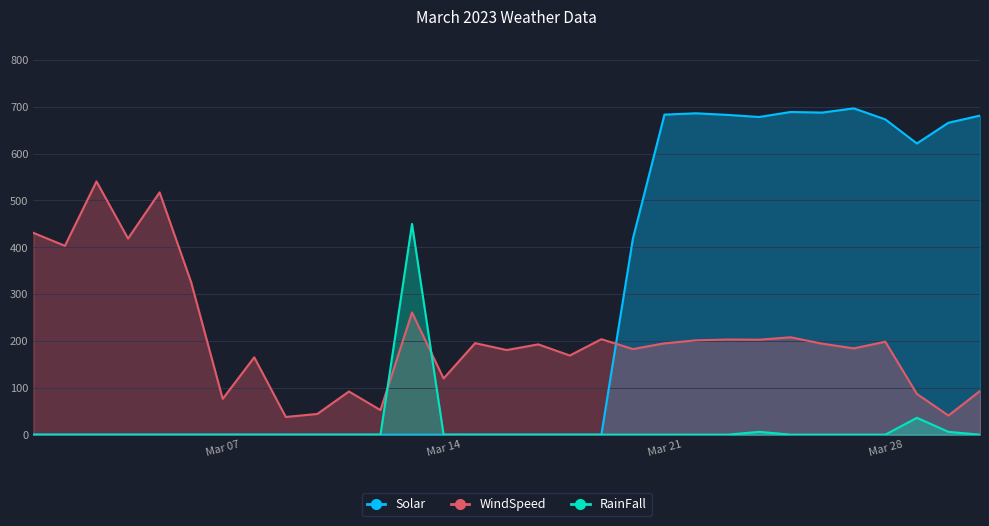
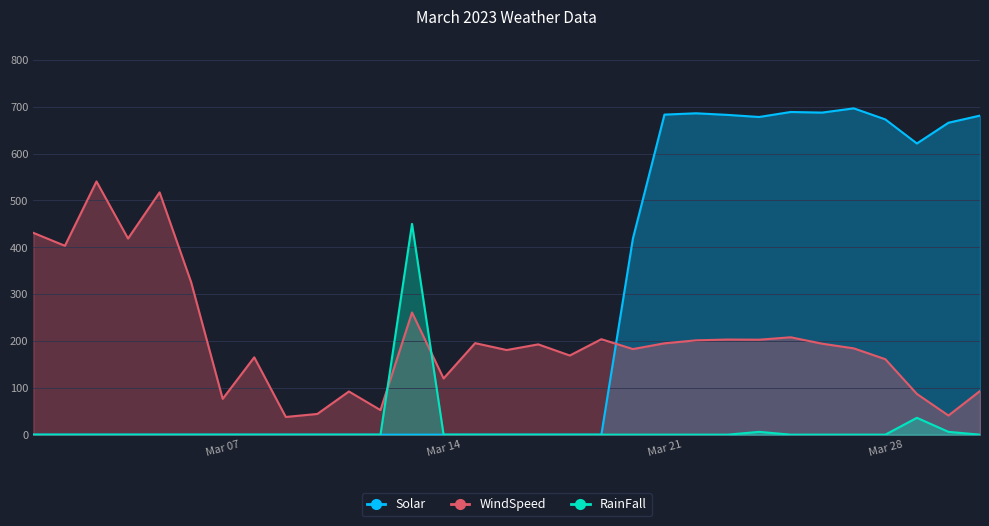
WindSpeed, Mar 28: 200 -> 160
